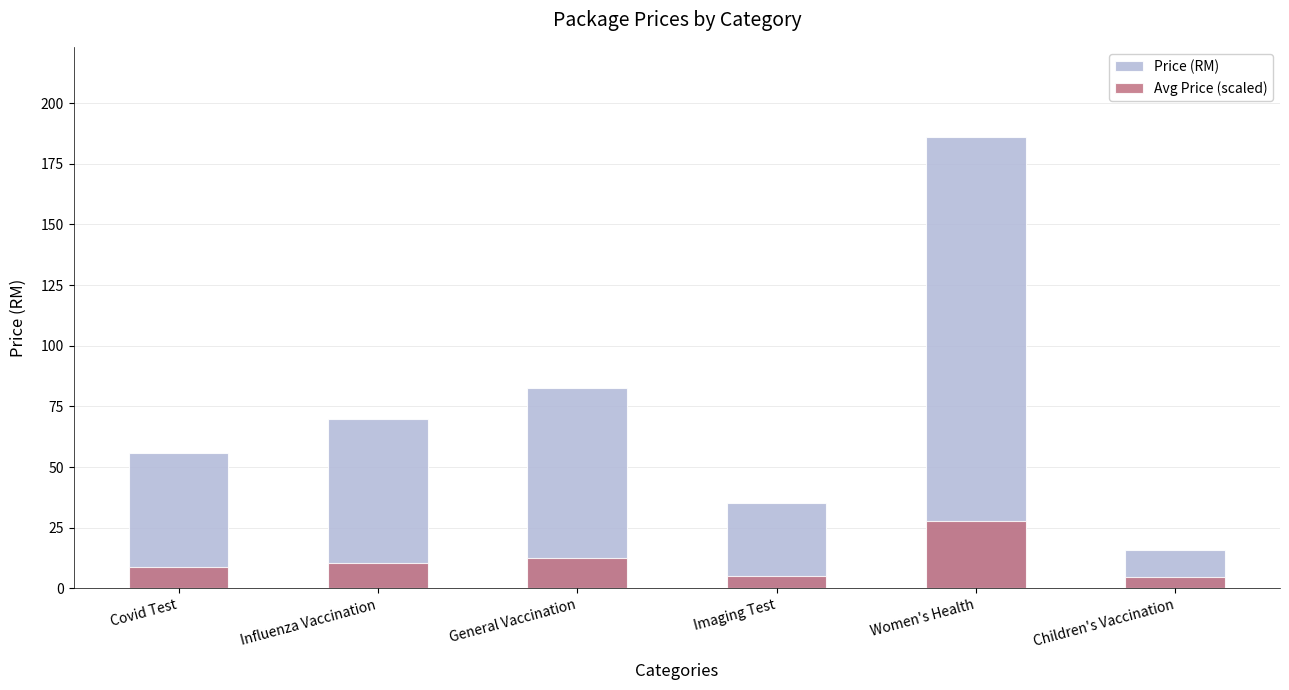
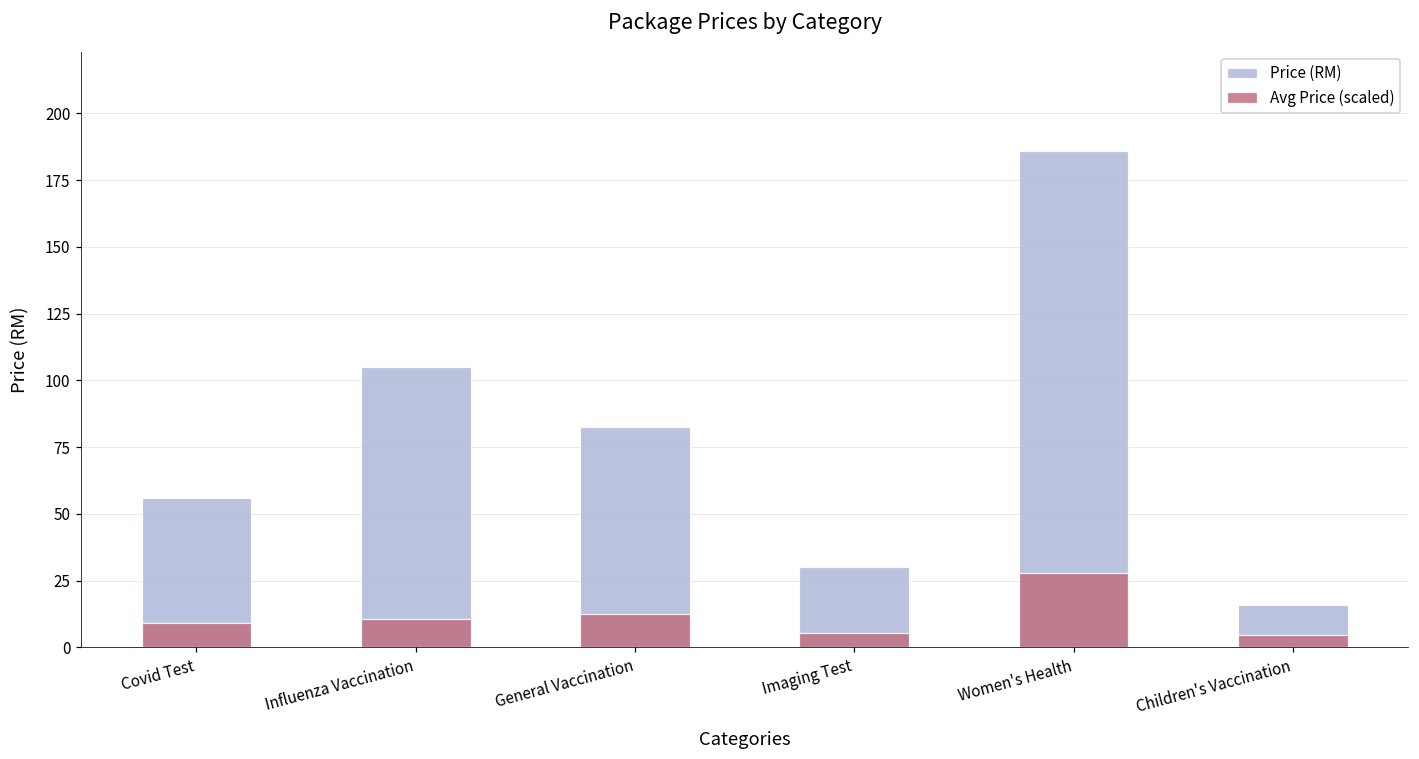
Price (RM), Influenza Vaccination: 70 -> 105
Price (RM), Imaging Test: 35 -> 30
